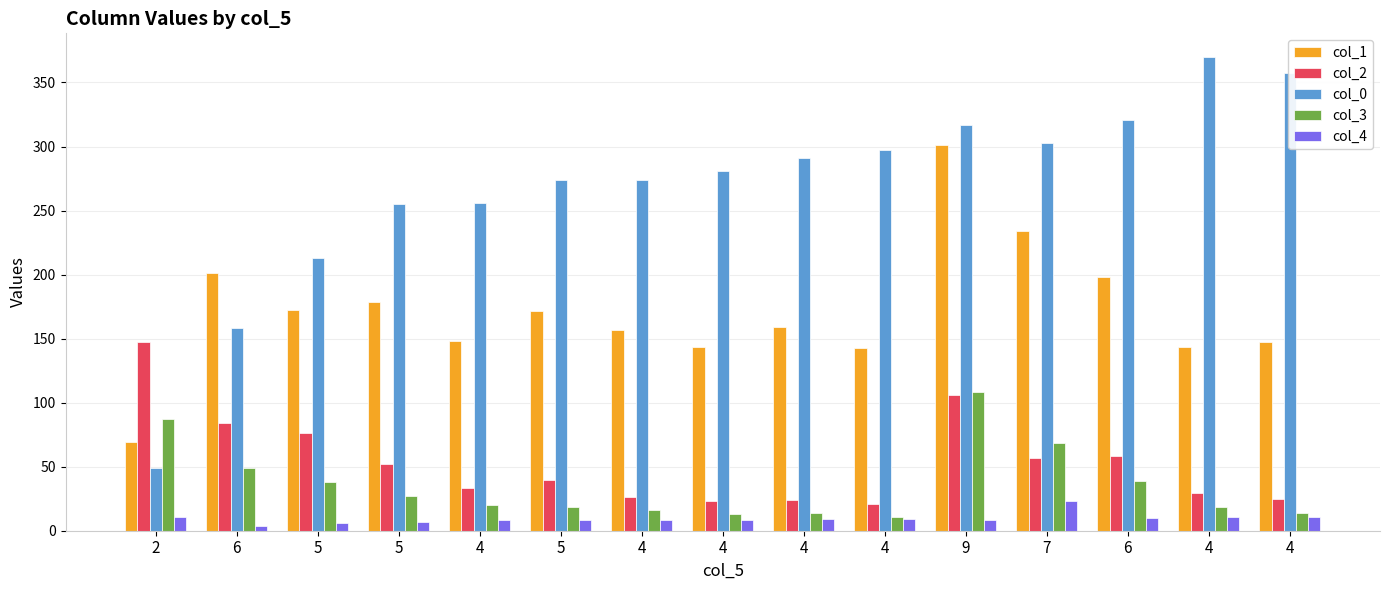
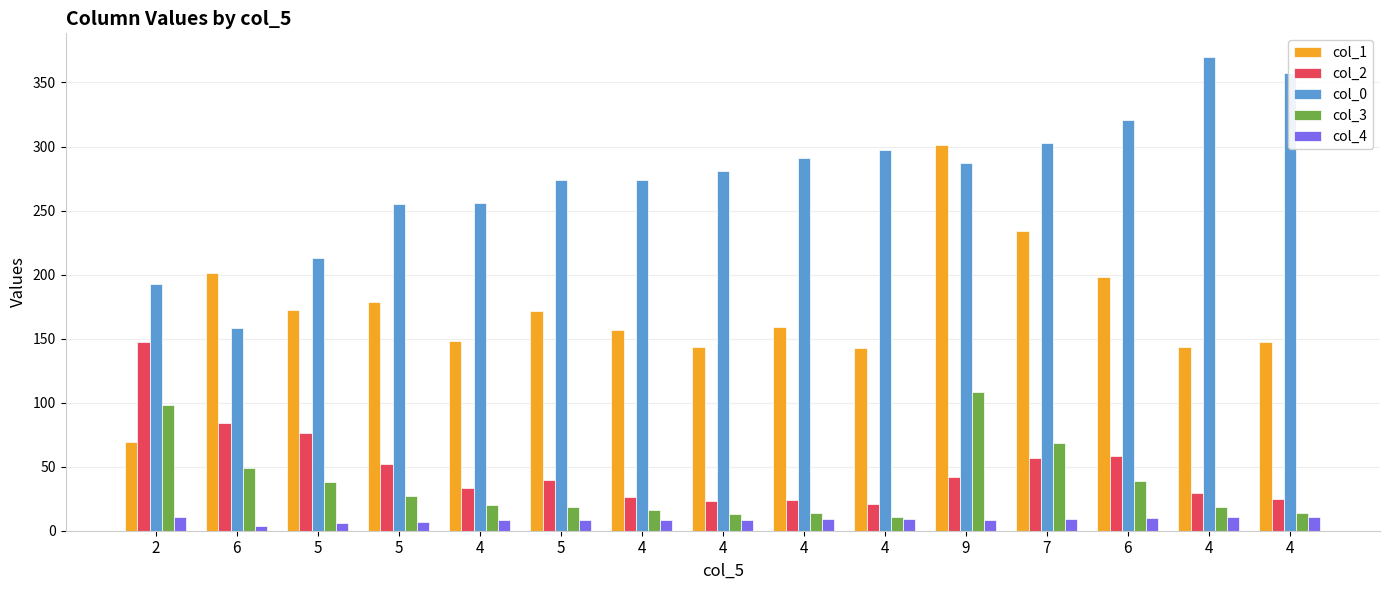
col_0, 2: 49 -> 192
col_3, 2: 87 -> 98
col_2, 9: 106 -> 42
col_0, 9: 317 -> 287
col_4, 7: 23 -> 9
